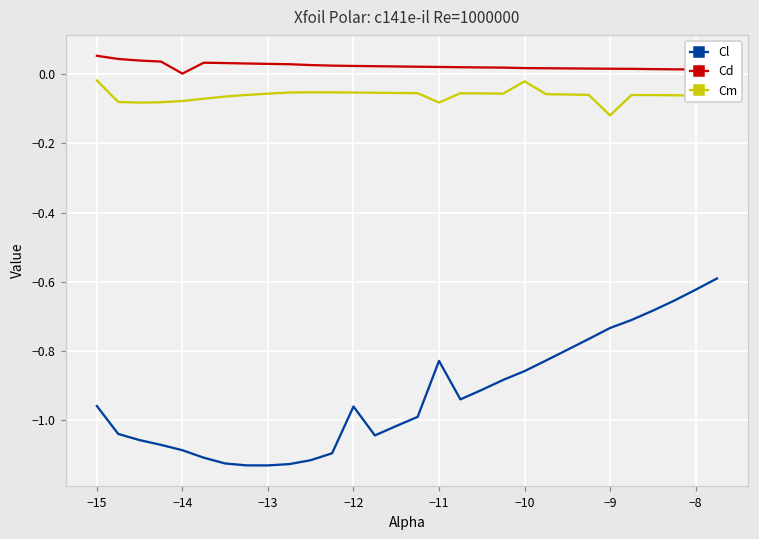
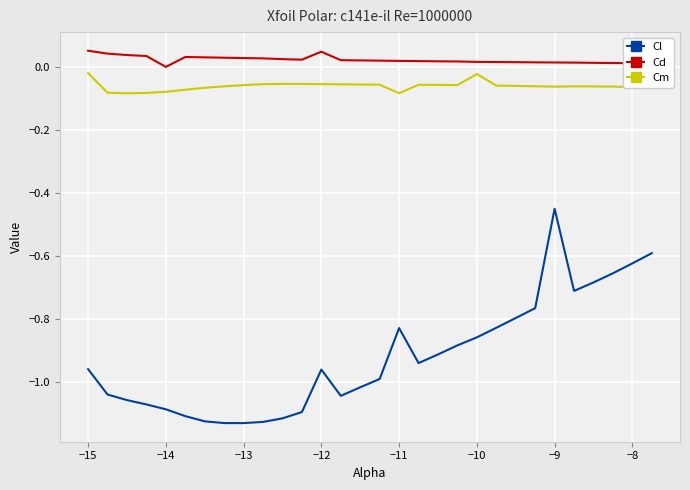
Cd, −12: 0.02 -> 0.05
Cl, −9: -0.73 -> -0.45
Cm, −9: -0.12 -> -0.06
